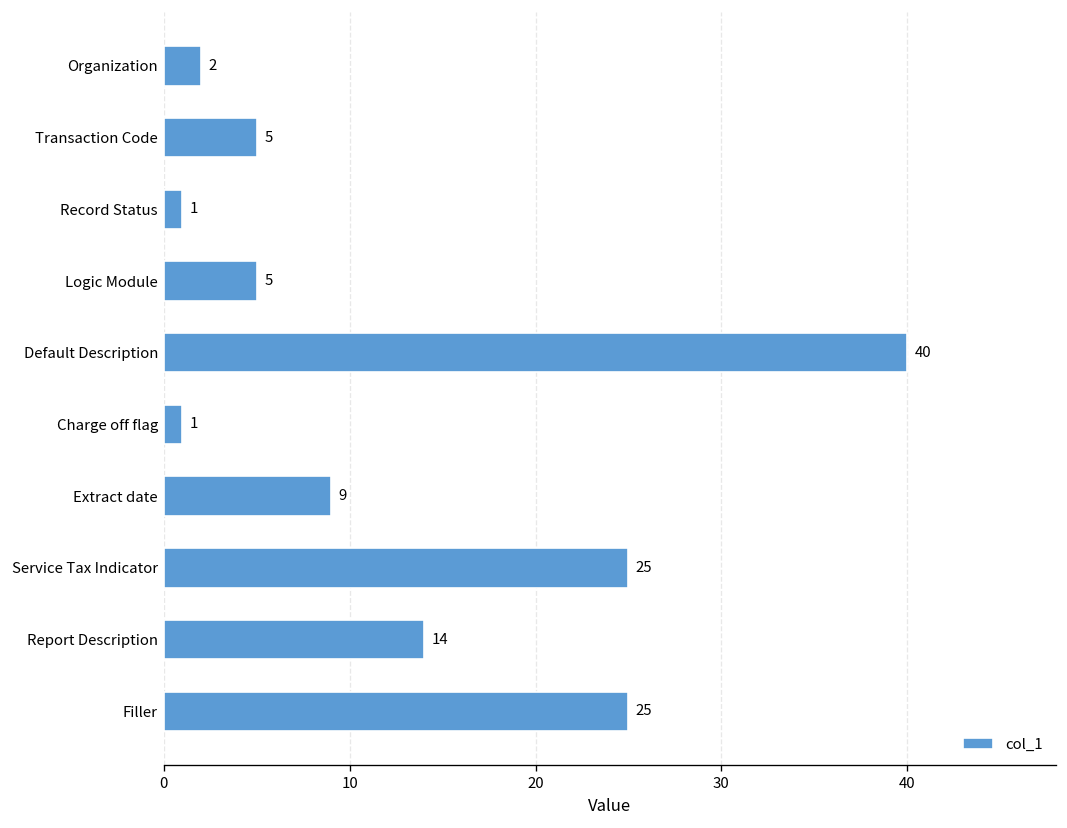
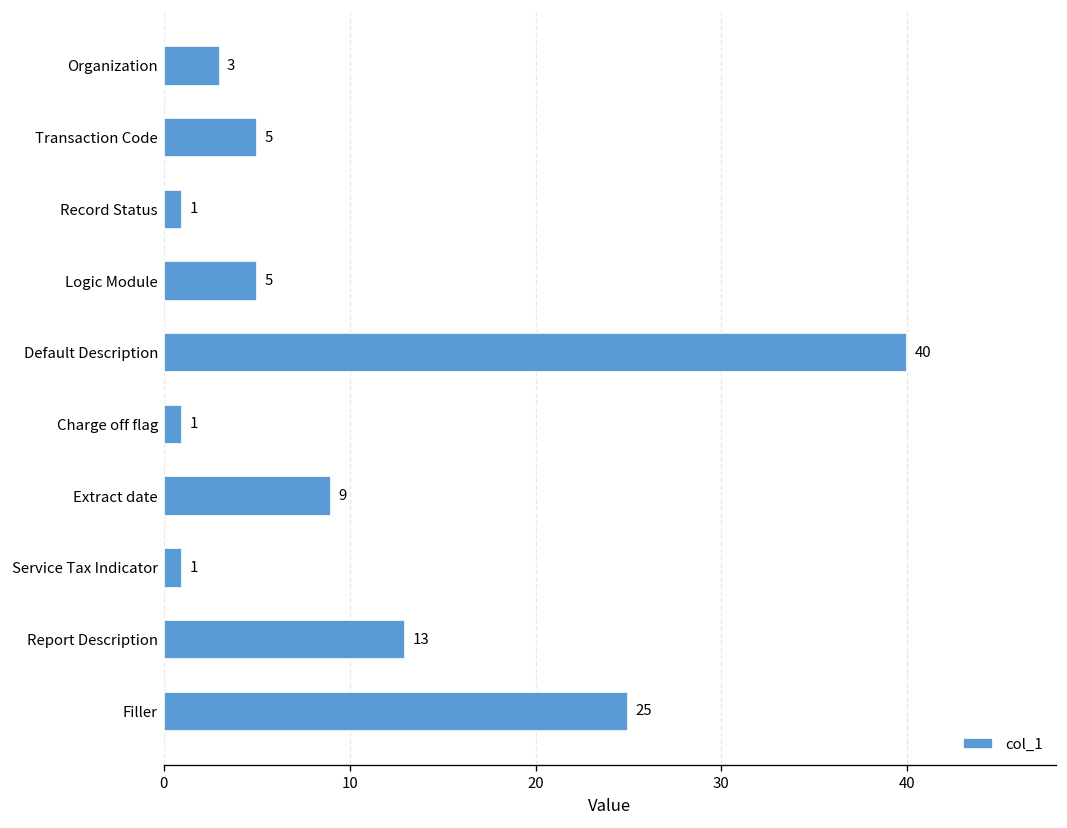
Organization: 2 -> 3
Service Tax Indicator: 25 -> 1
Report Description: 14 -> 13
